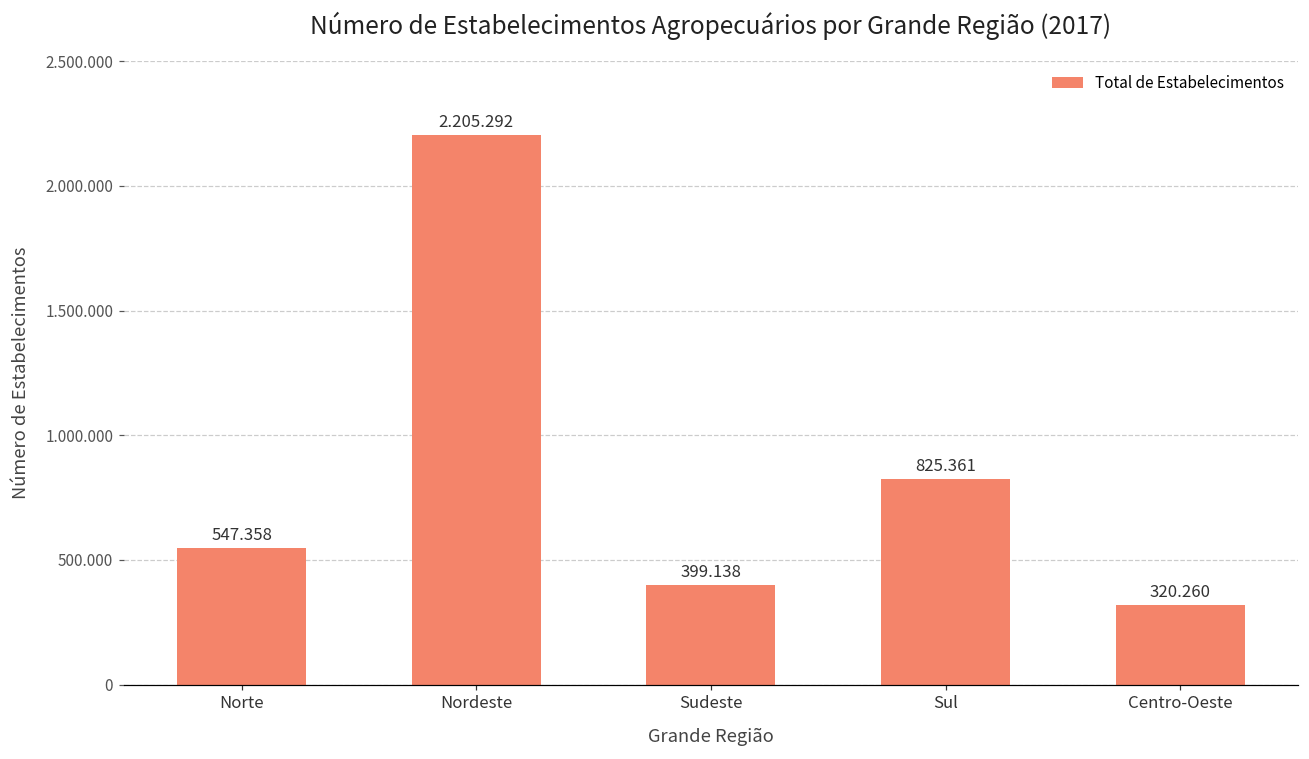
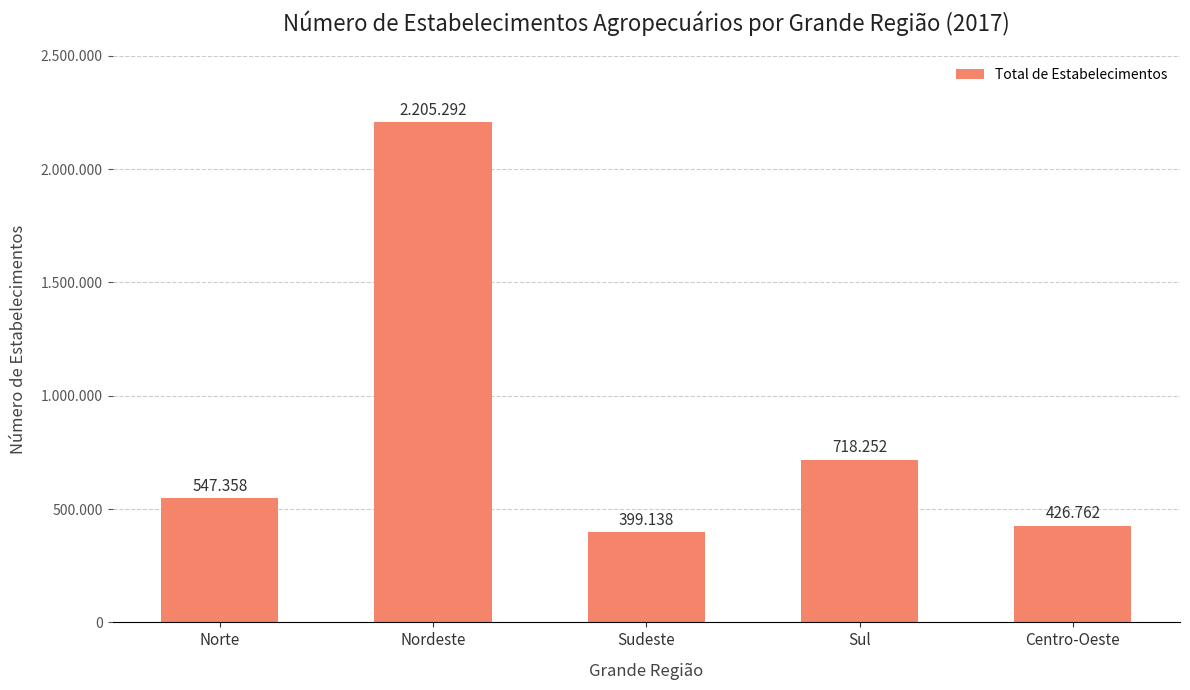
Sul: 825.361 -> 718.252
Centro-Oeste: 320.260 -> 426.762
